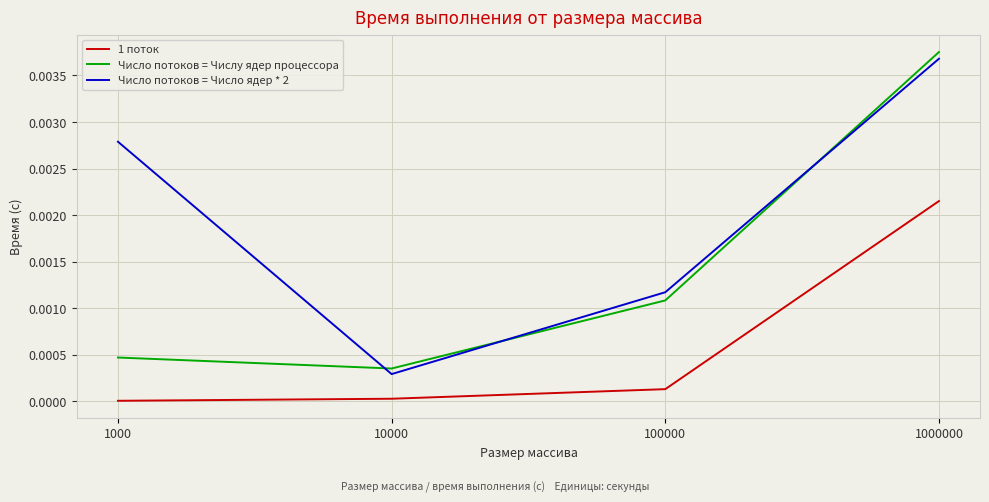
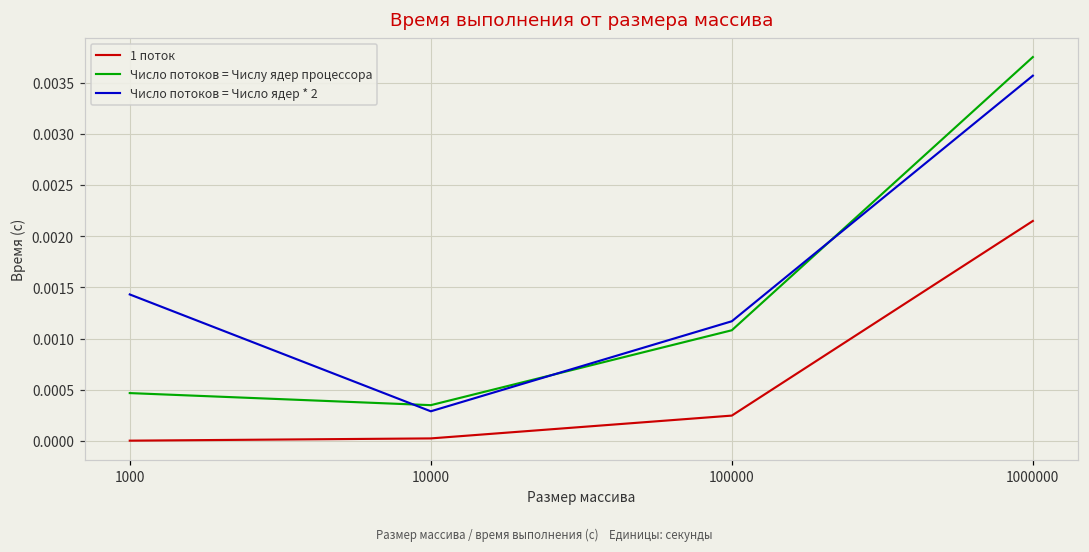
Число потоков = Число ядер * 2, 1000: 0.0028 -> 0.0014
1 поток, 100000: 0.0001 -> 0.0002
Число потоков = Число ядер * 2, 1000000: 0.0037 -> 0.0036
